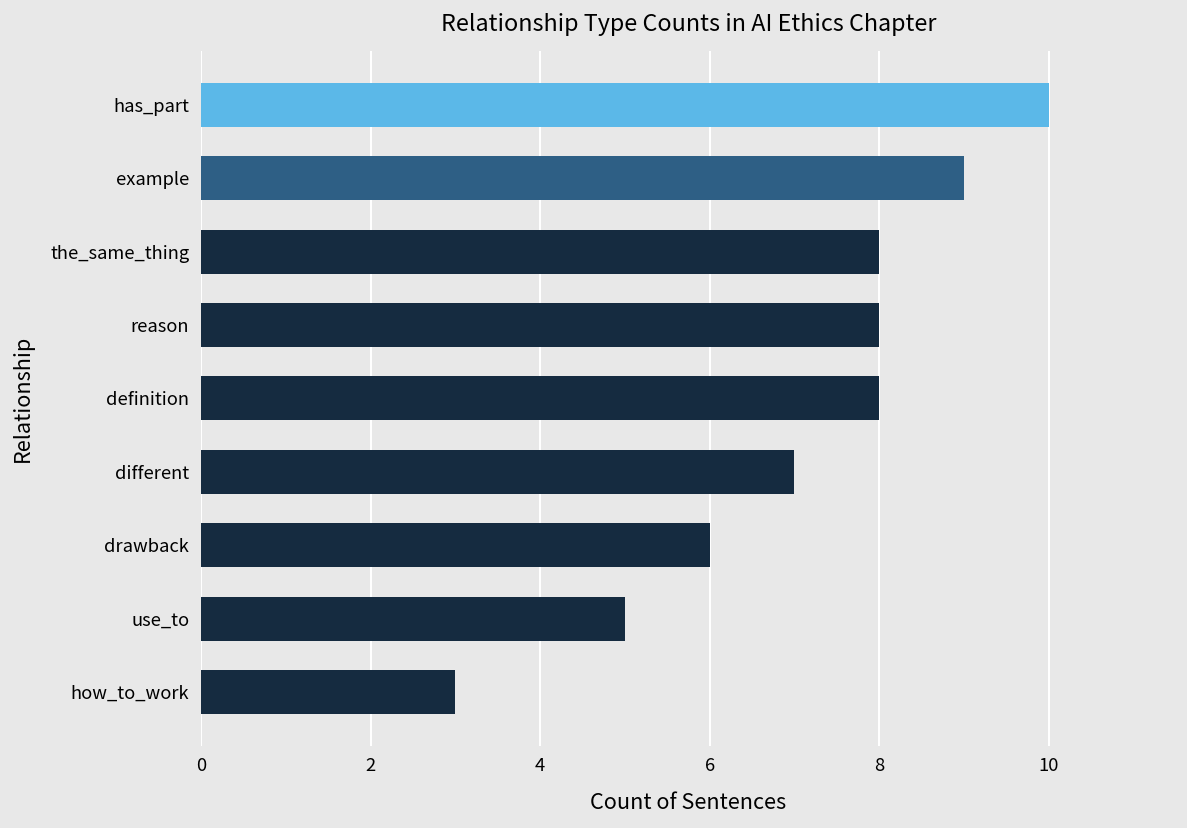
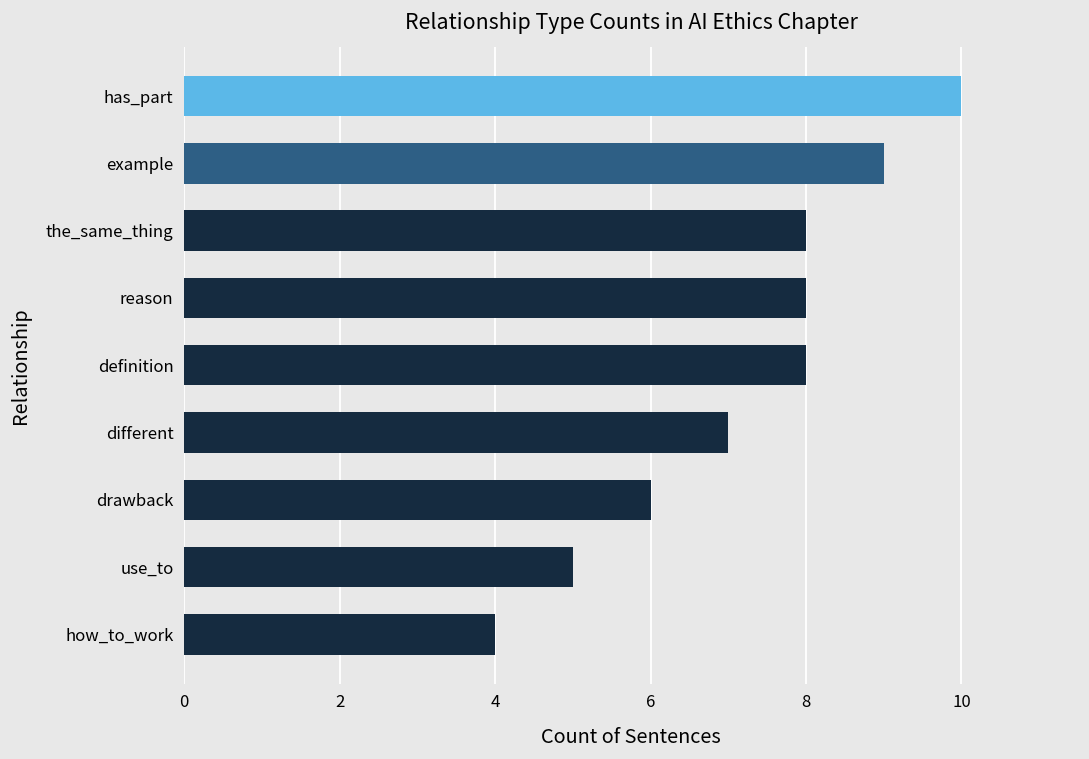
how_to_work: 3 -> 4
